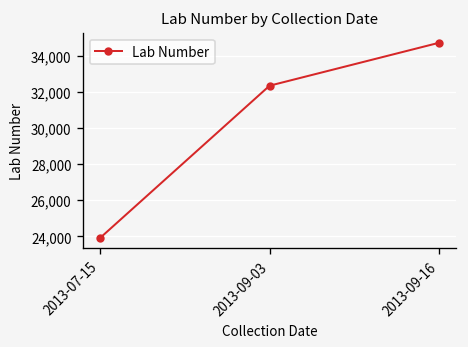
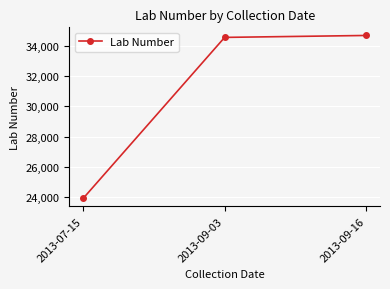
2013-09-03: 32,300 -> 34,600
